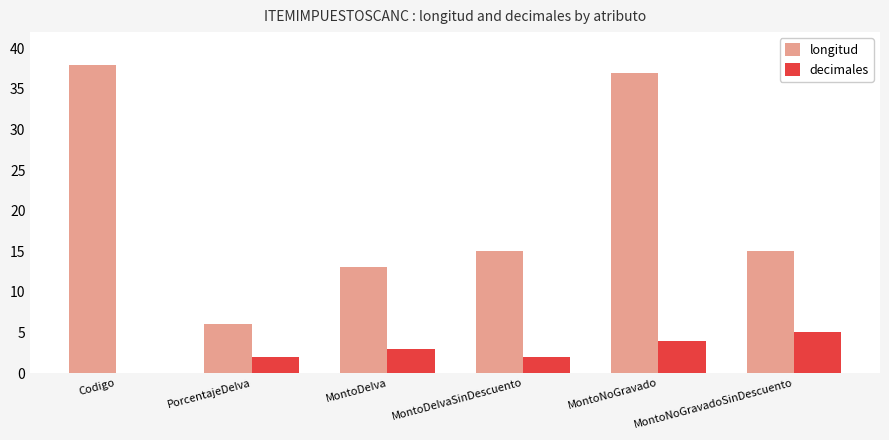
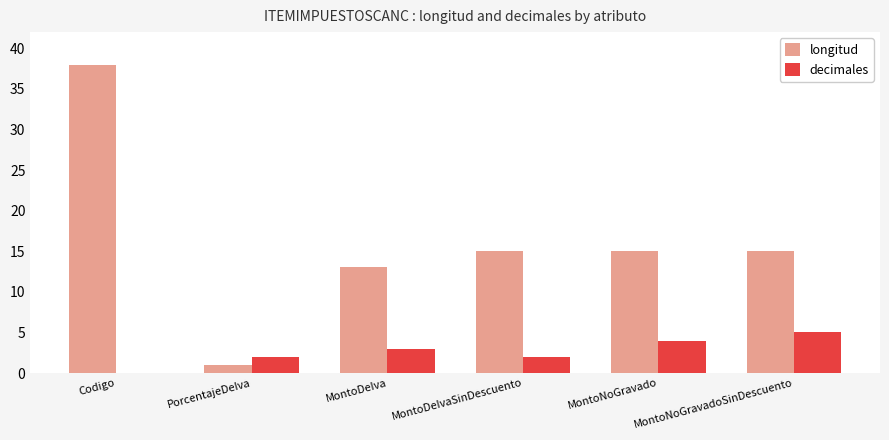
longitud, PorcentajeDeIva: 6 -> 1
longitud, MontoNoGravado: 37 -> 15
